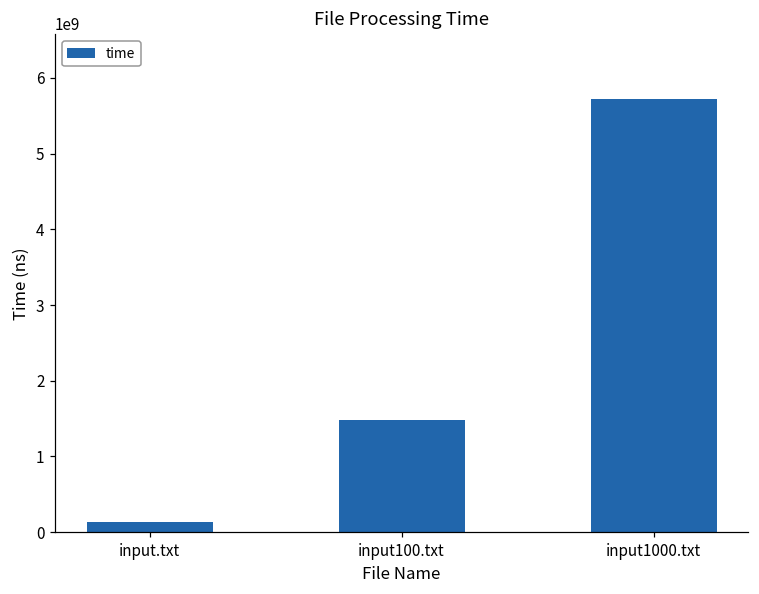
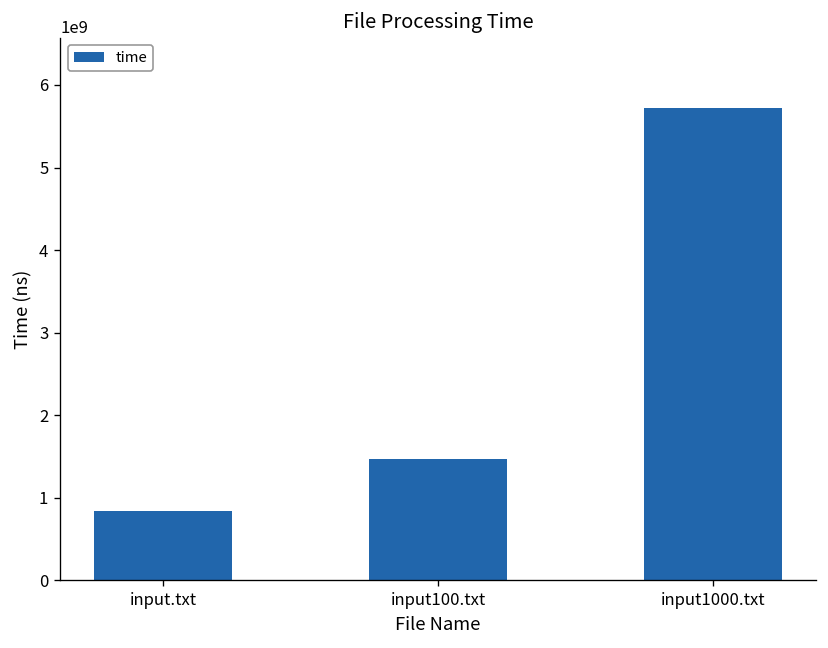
input.txt: 100000000 -> 800000000
